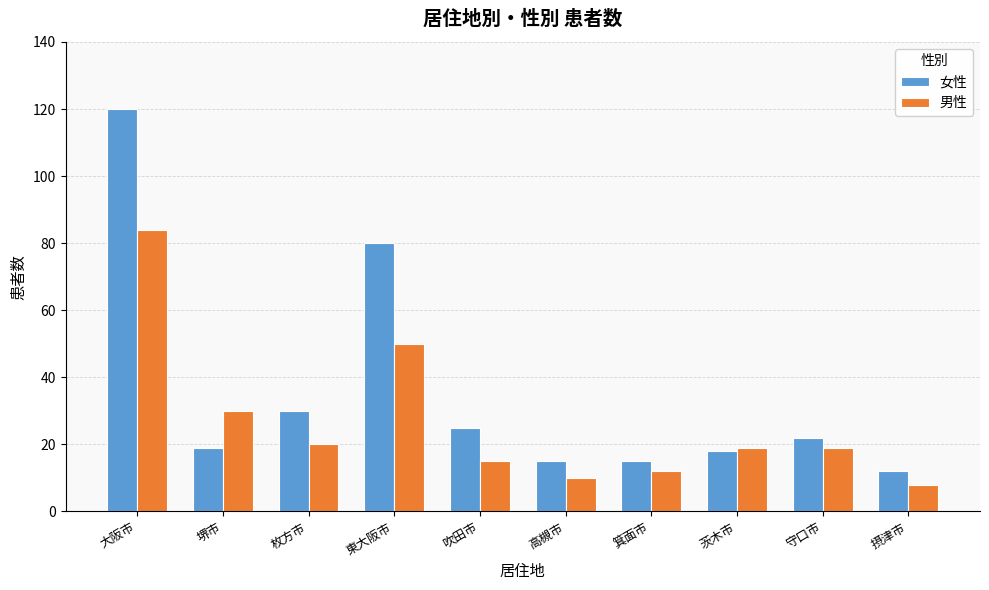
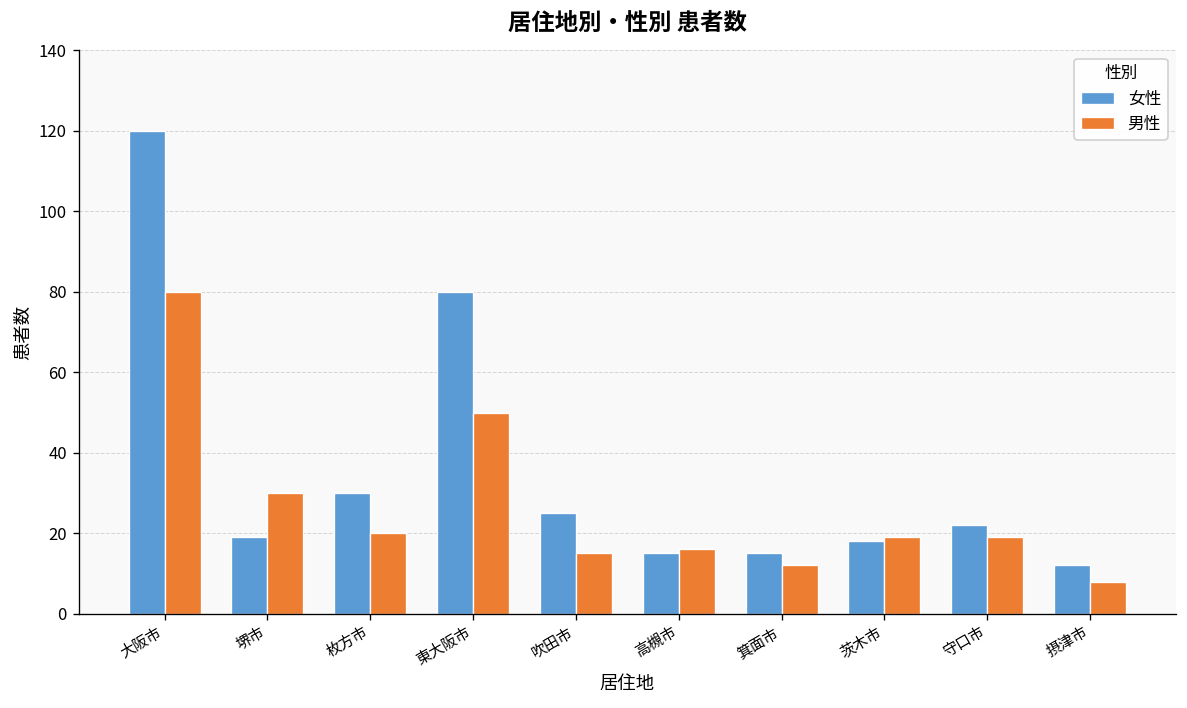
男性, 大阪市: 84 -> 80
男性, 高槻市: 10 -> 16
